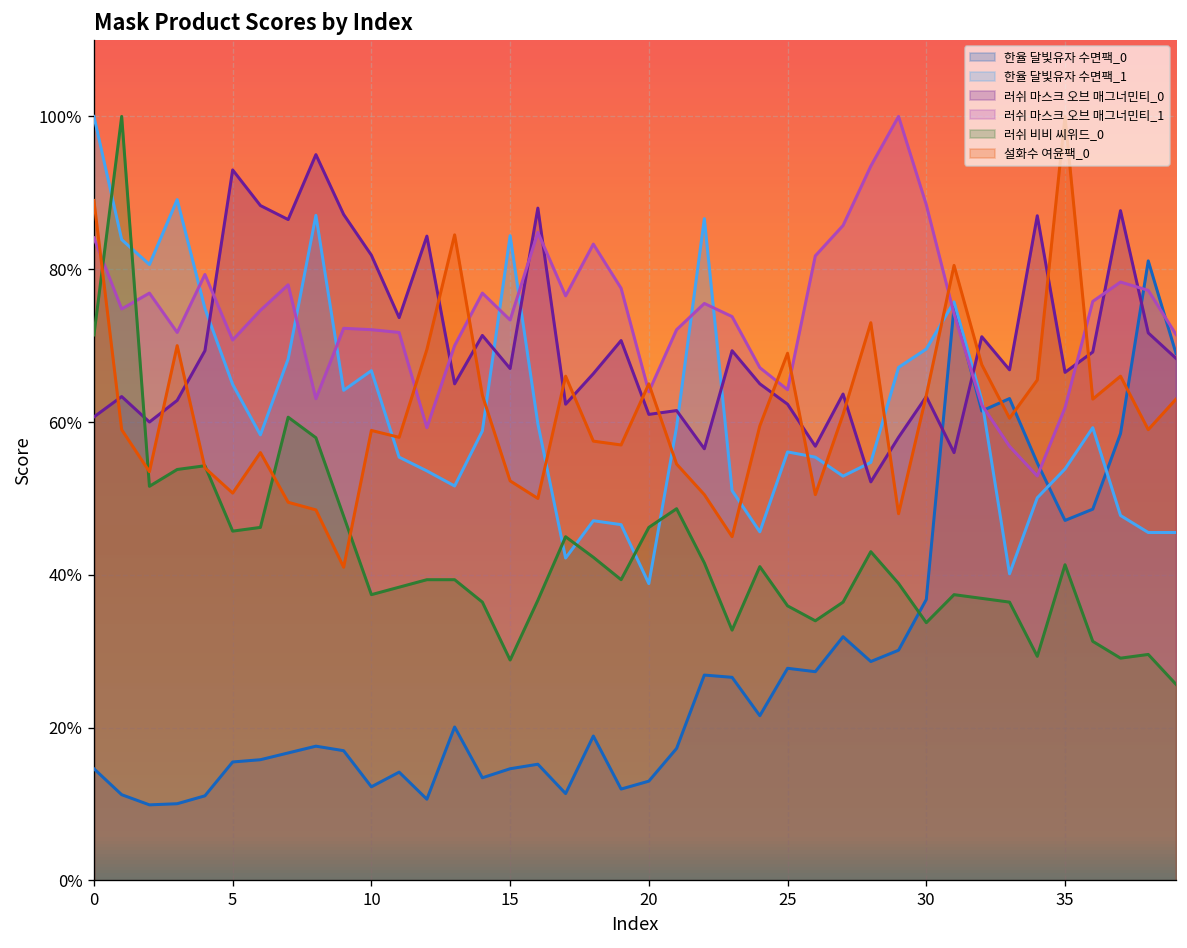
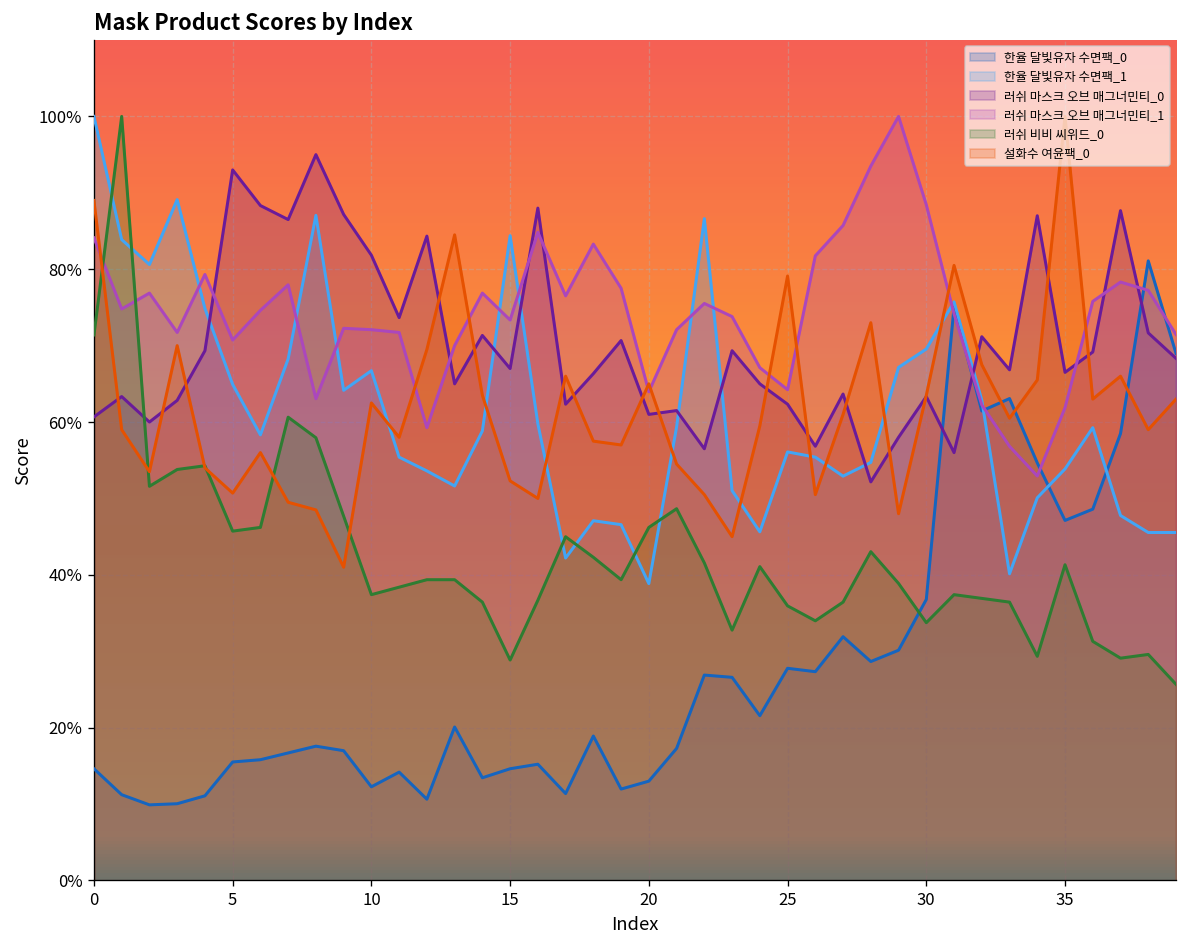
설화수 여윤팩_0, 10: 59% -> 63%
설화수 여윤팩_0, 25: 69% -> 79%
